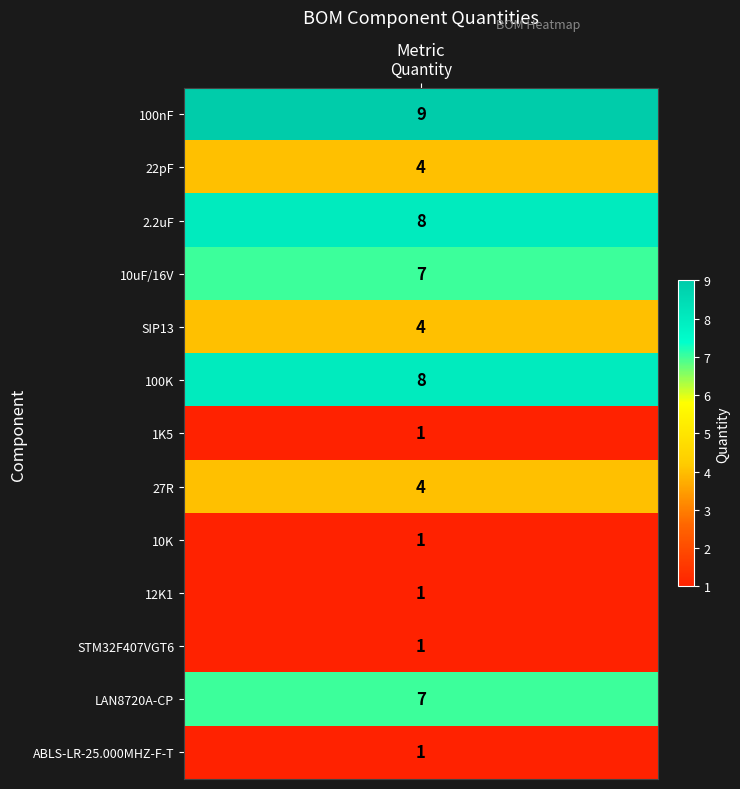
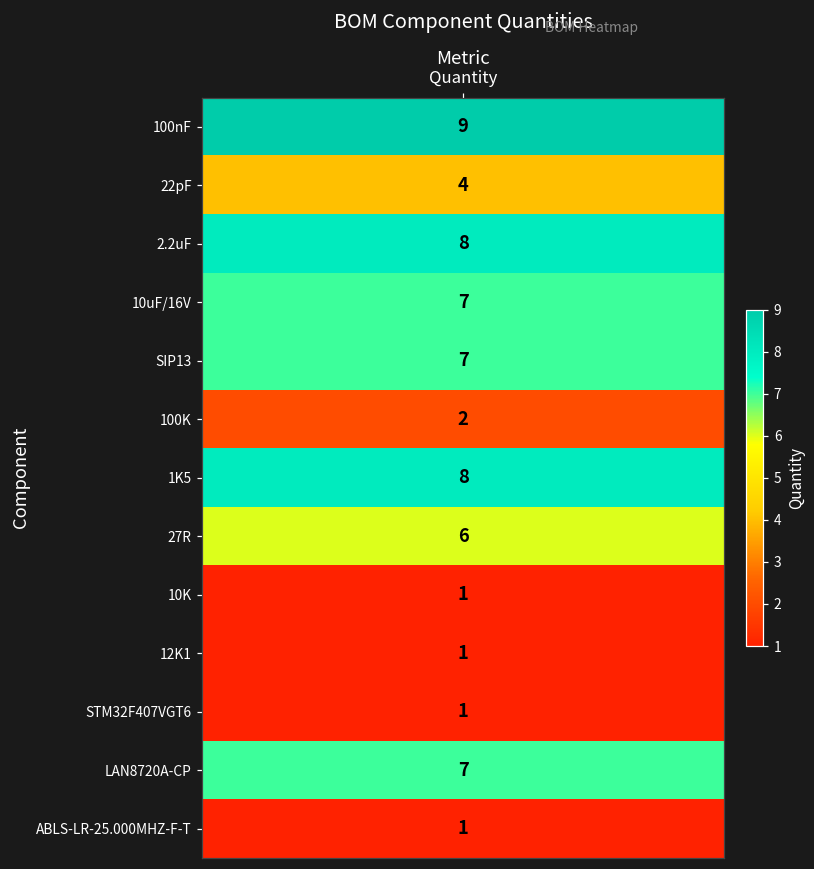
SIP13, Quantity: 4 -> 7
100K, Quantity: 8 -> 2
1K5, Quantity: 1 -> 8
27R, Quantity: 4 -> 6
